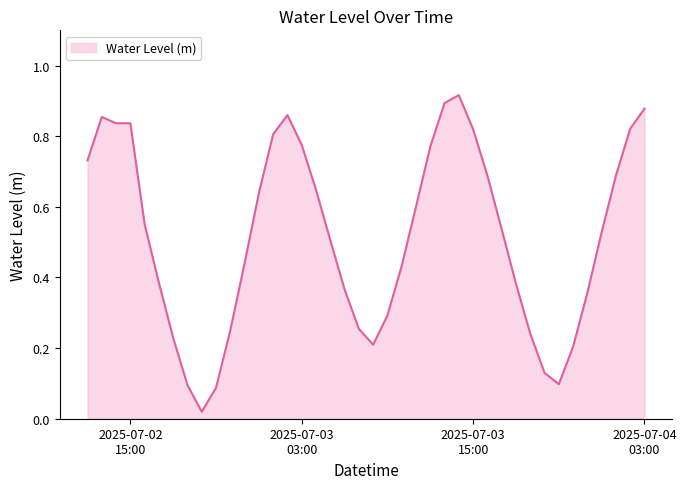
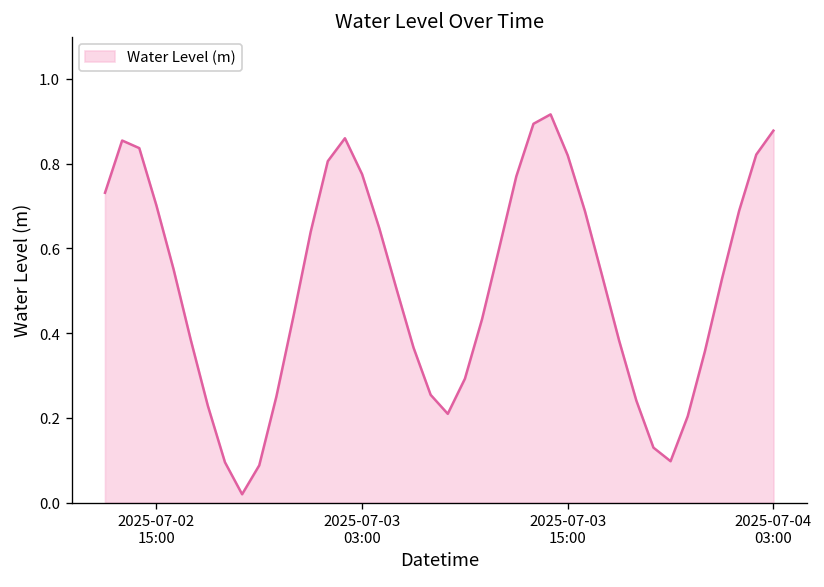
2025-07-02 15:00: 0.84 -> 0.70
